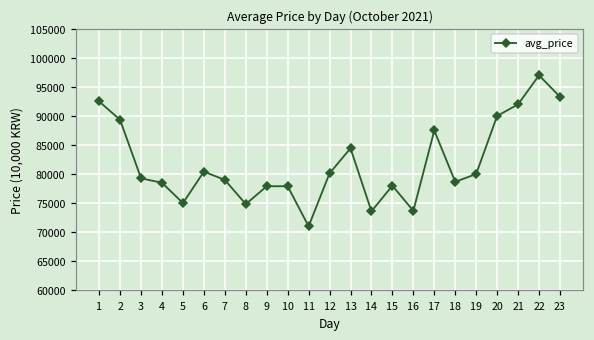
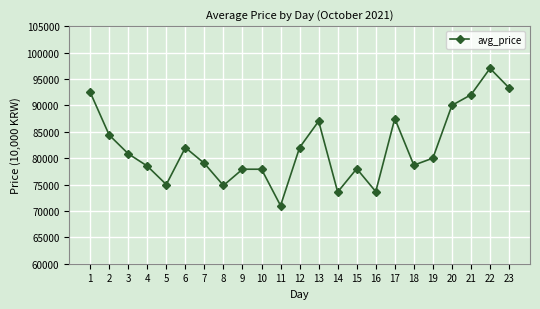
2: 89000 -> 84000
3: 79000 -> 81000
6: 80000 -> 82000
12: 80000 -> 82000
13: 84000 -> 87000
